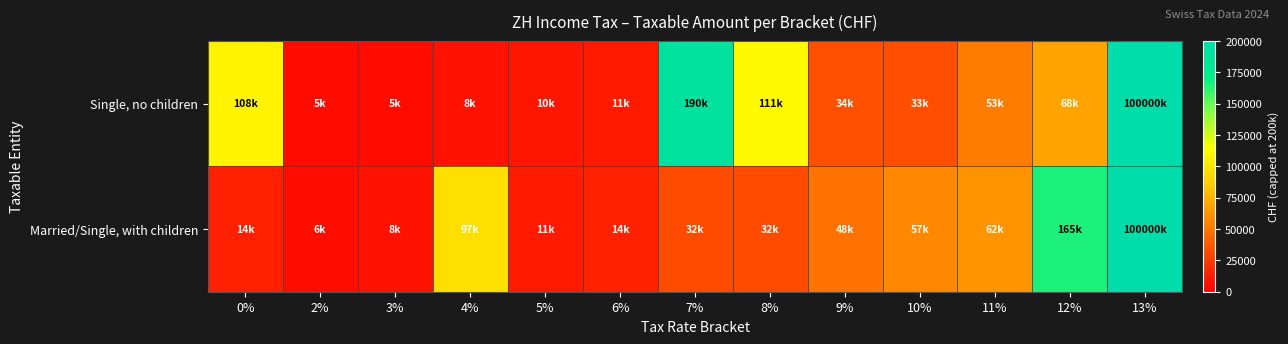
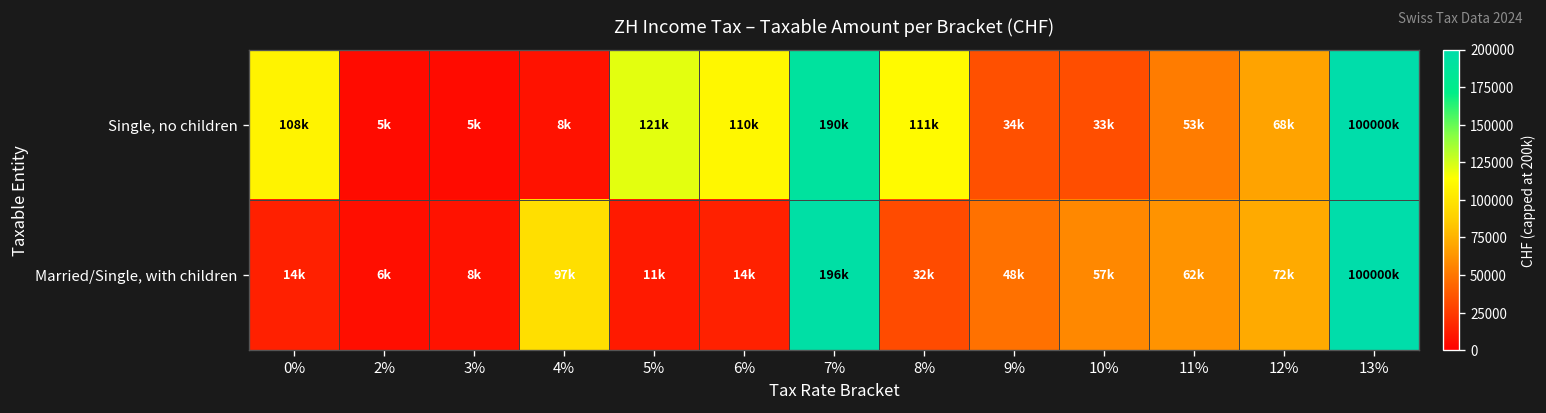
Single, no children, 5%: 10k -> 121k
Single, no children, 6%: 11k -> 110k
Married/Single, with children, 7%: 32k -> 196k
Married/Single, with children, 12%: 165k -> 72k
